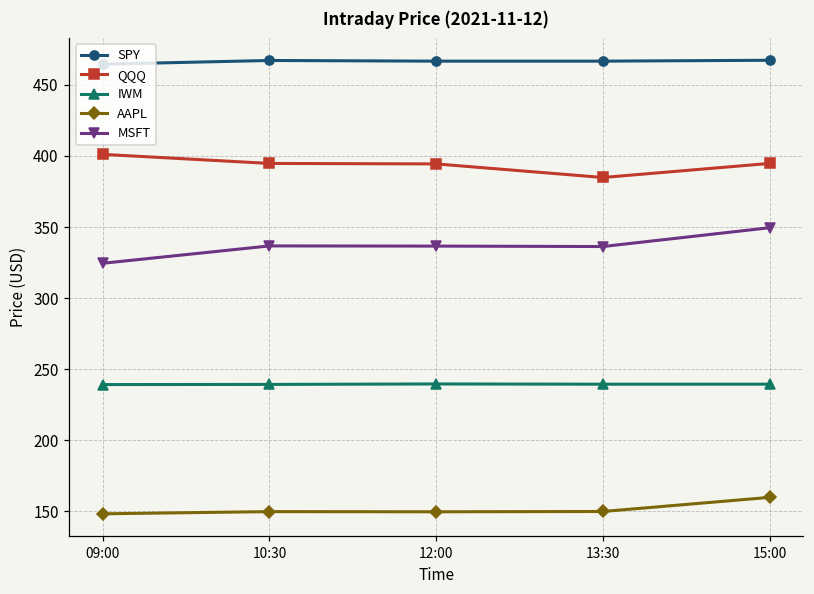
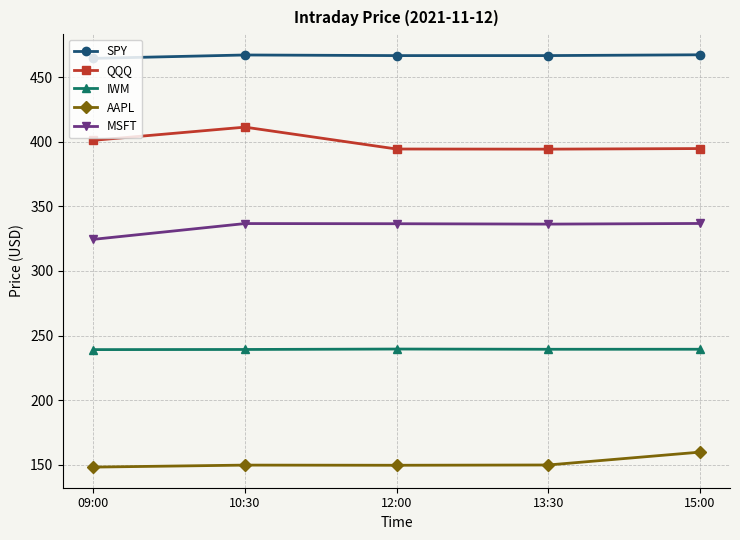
QQQ, 10:30: 395 -> 411
QQQ, 13:30: 385 -> 394
MSFT, 15:00: 350 -> 337
